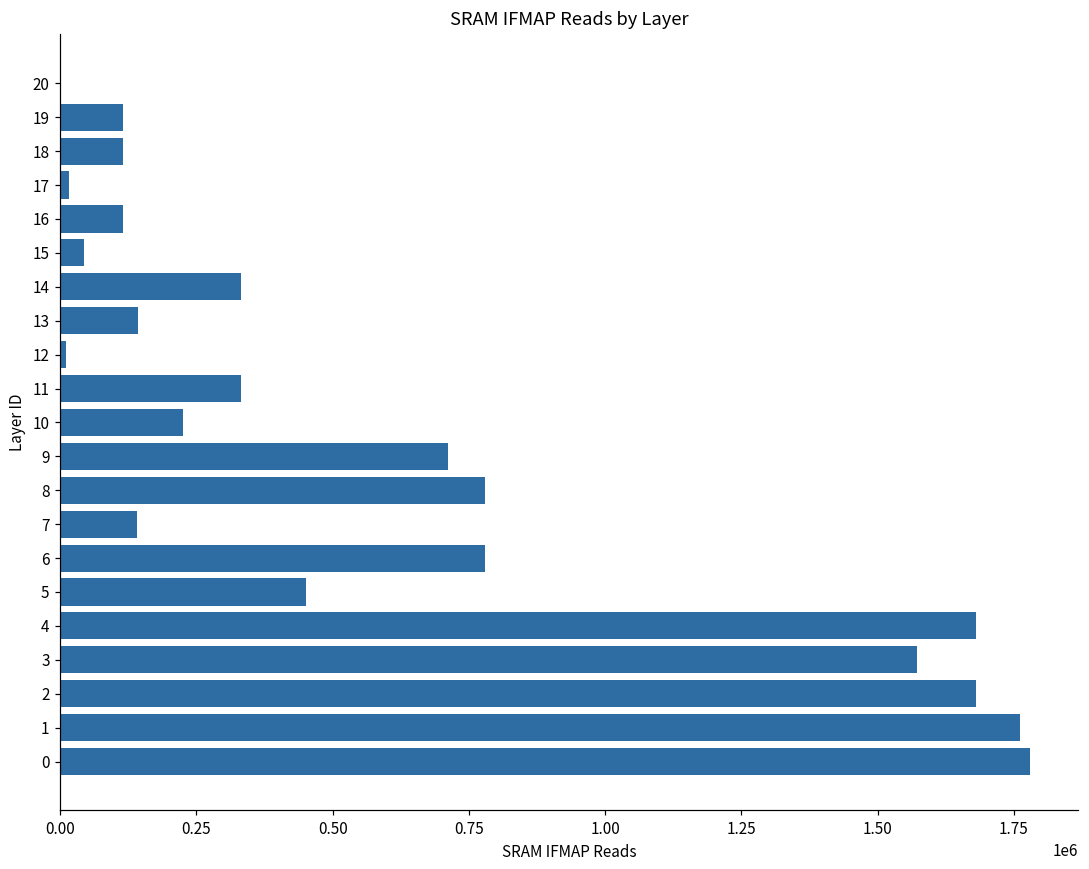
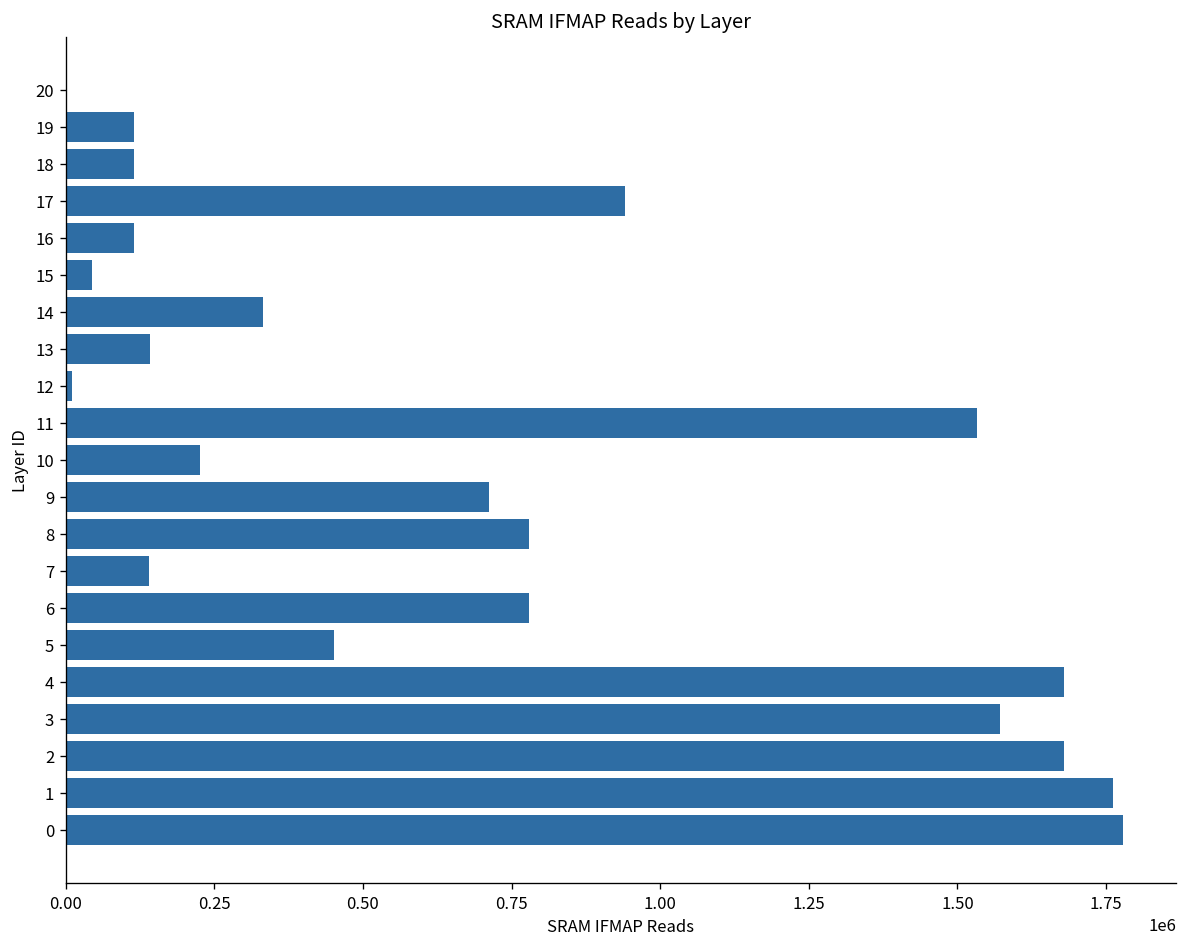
17: 20000 -> 940000
11: 330000 -> 1530000
